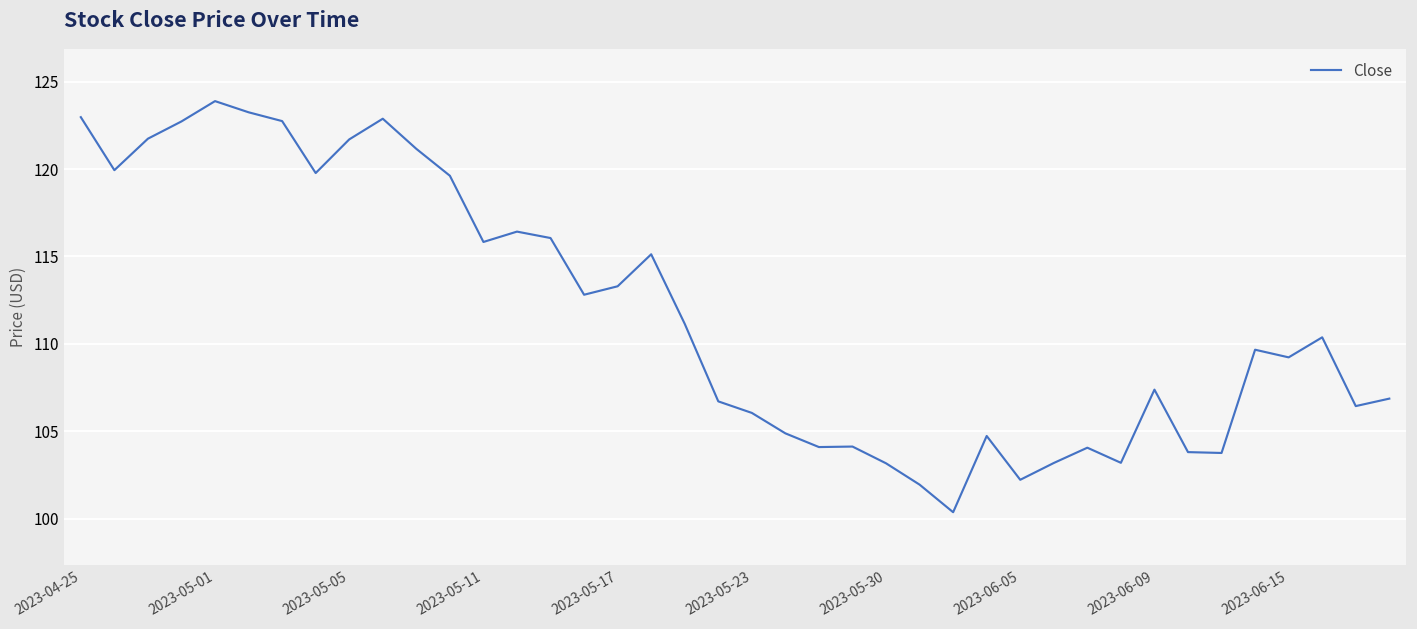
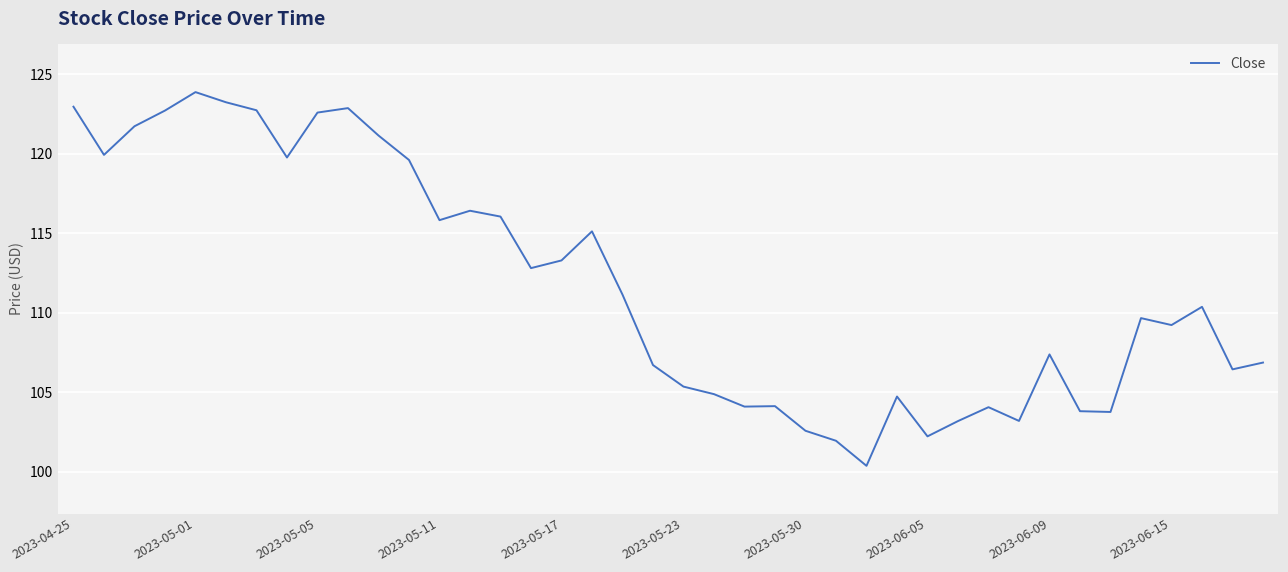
2023-05-05: 121.7 -> 122.6
2023-05-23: 106.0 -> 105.3
2023-05-30: 103.2 -> 102.6
